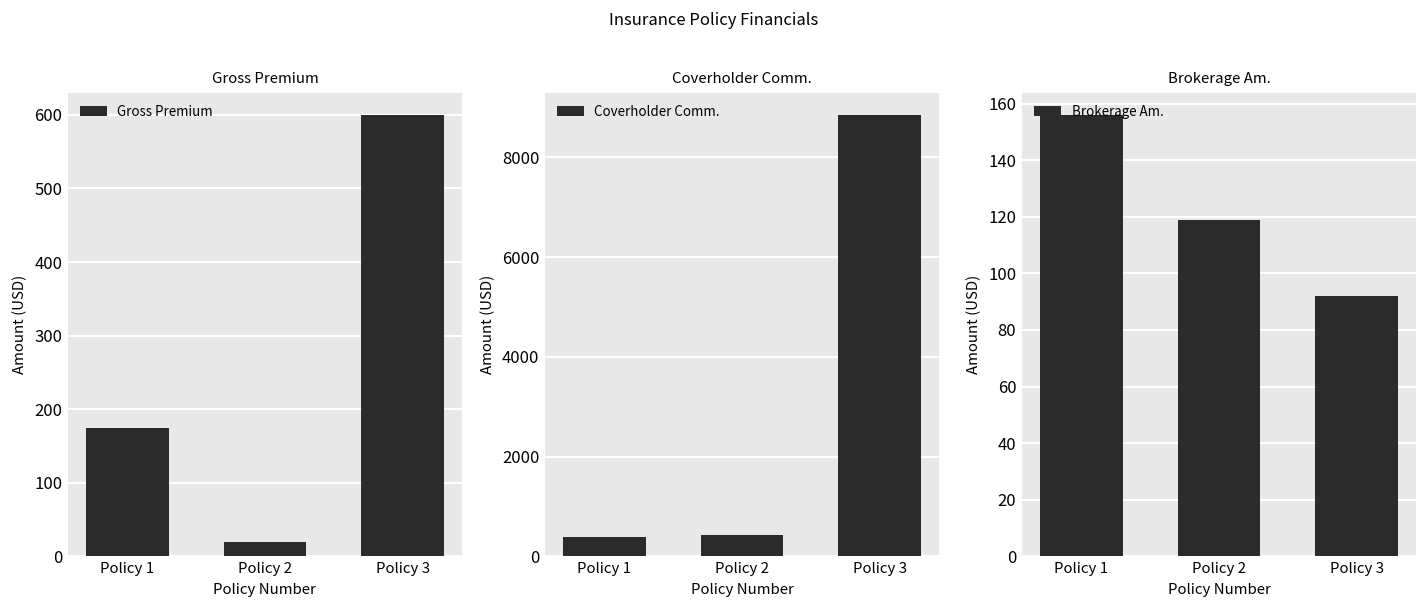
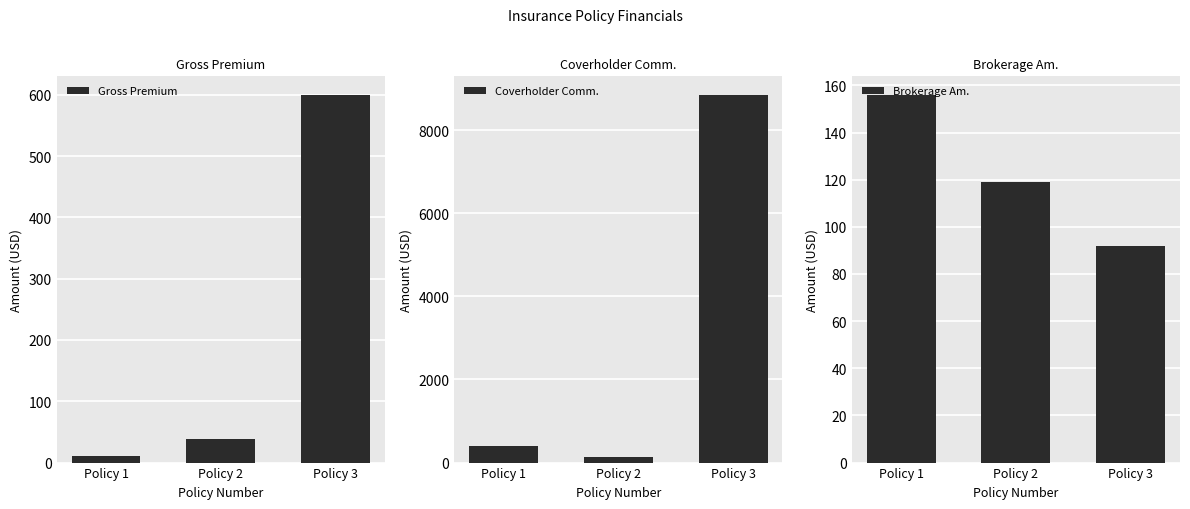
Gross Premium, Policy 1: 170 -> 10
Gross Premium, Policy 2: 20 -> 40
Coverholder Comm., Policy 2: 400 -> 100
